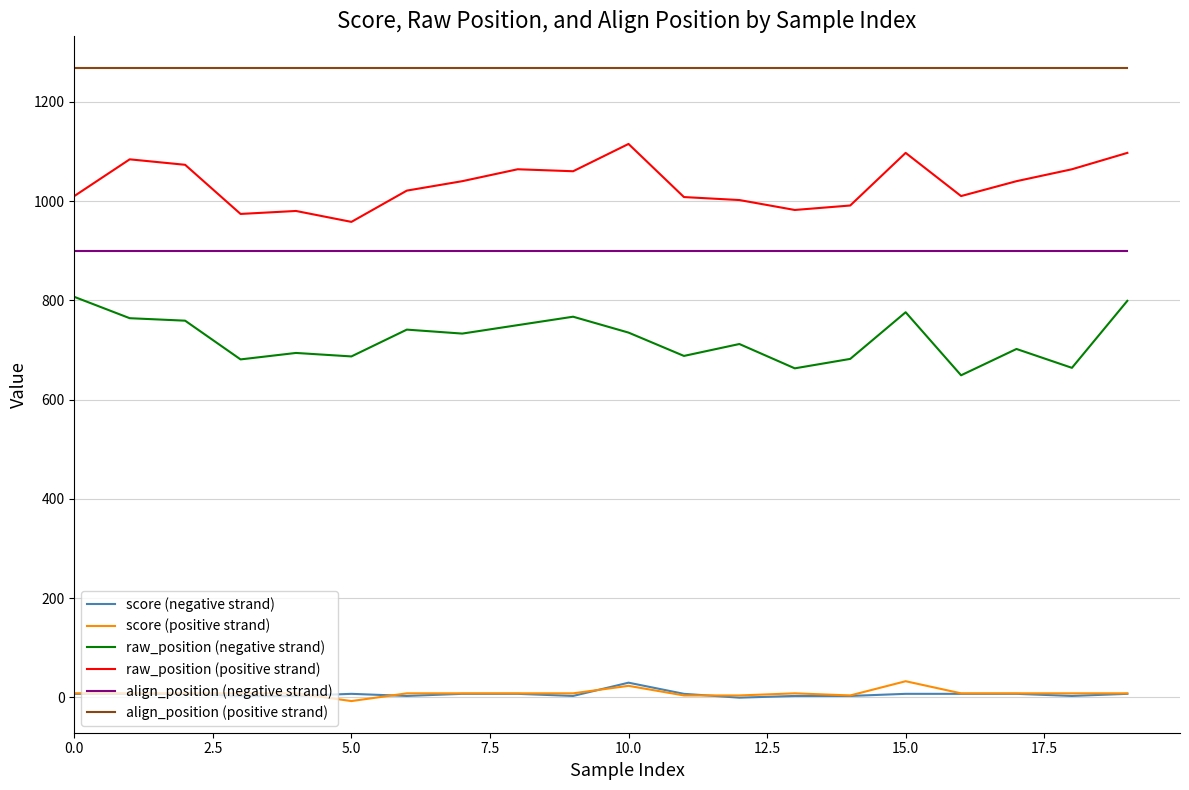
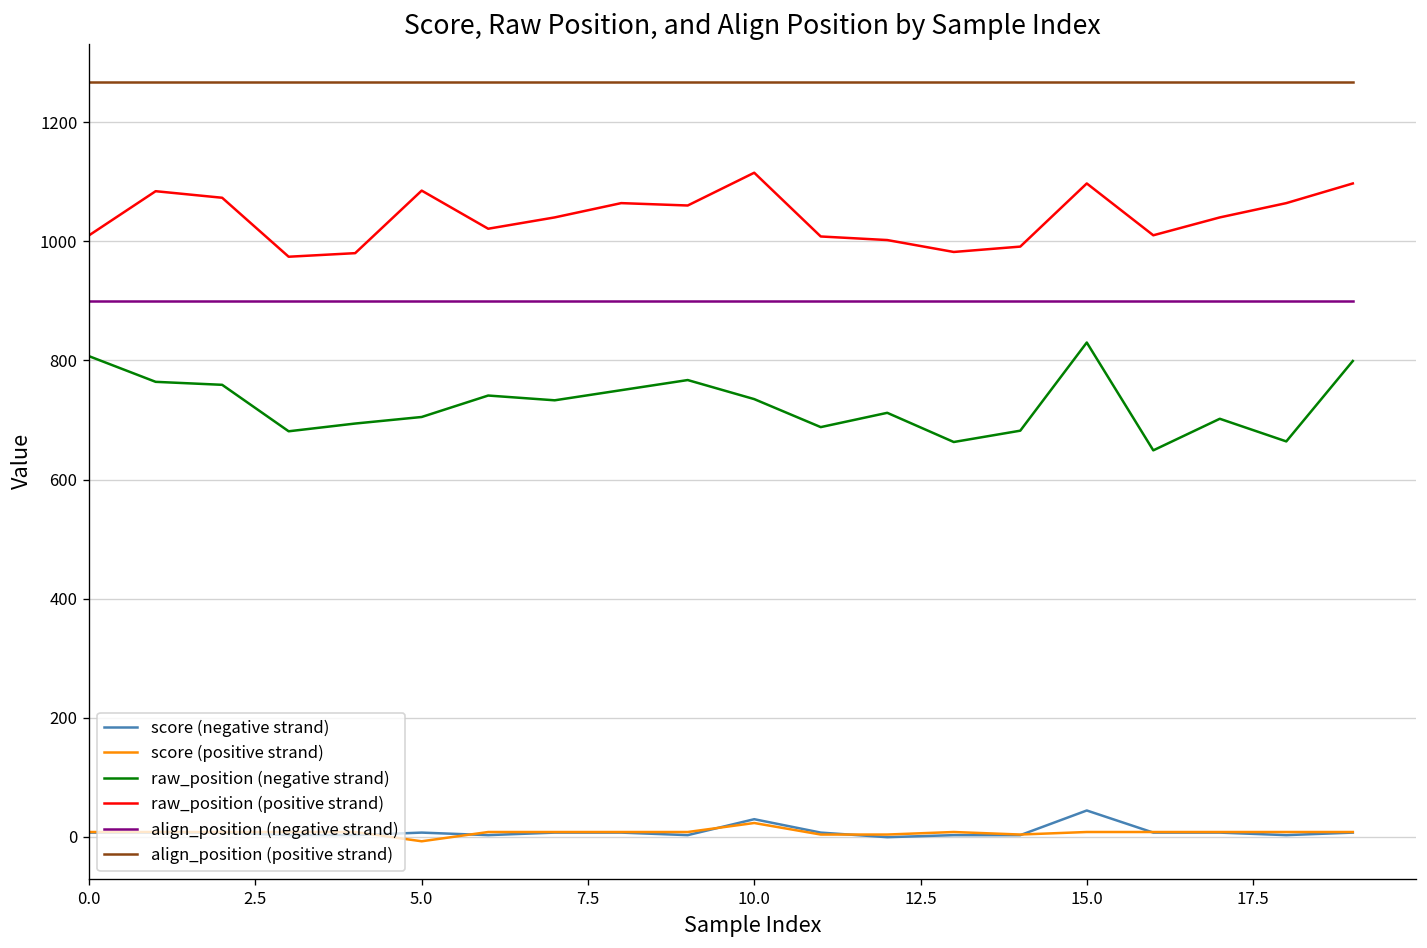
raw_position (negative strand), 5.0: 690 -> 710
raw_position (positive strand), 5.0: 960 -> 1090
score (negative strand), 15.0: 10 -> 40
score (positive strand), 15.0: 30 -> 10
raw_position (negative strand), 15.0: 780 -> 830
